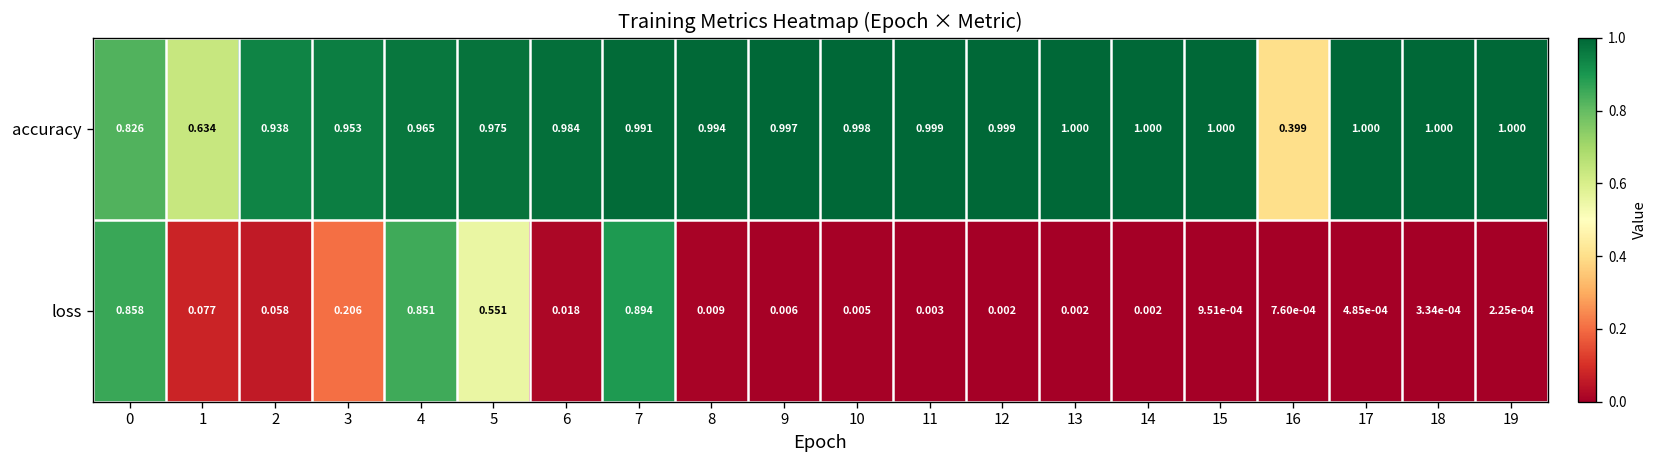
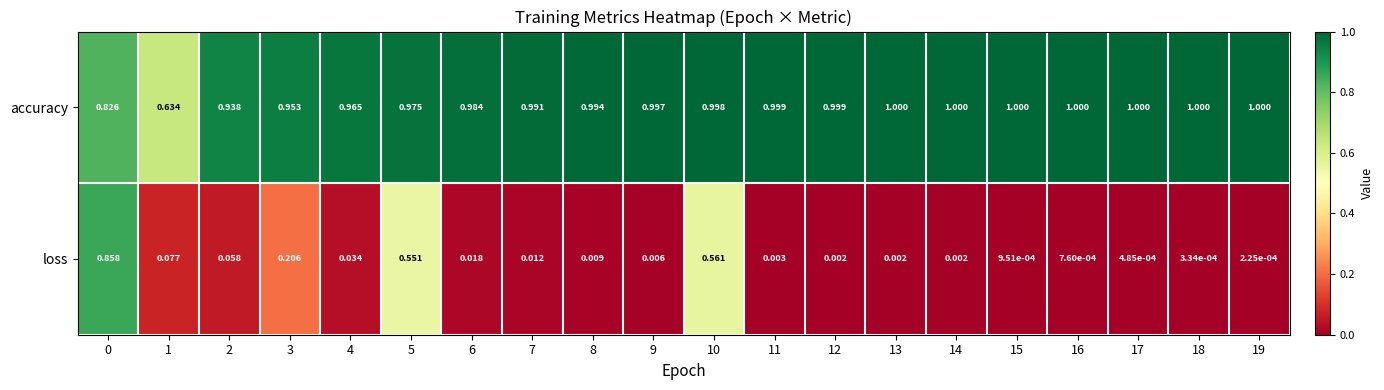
accuracy, 16: 0.399 -> 1.000
loss, 4: 0.851 -> 0.034
loss, 7: 0.894 -> 0.012
loss, 10: 0.005 -> 0.561
